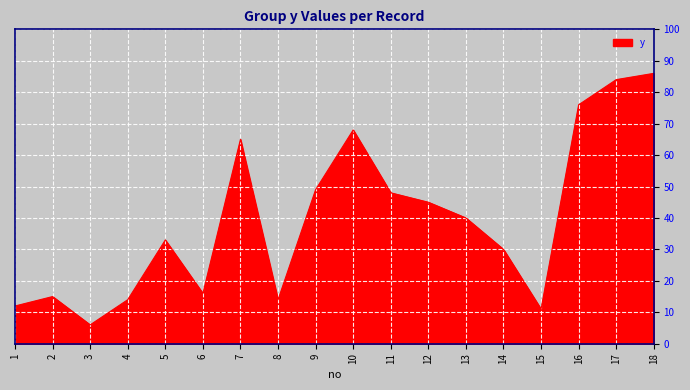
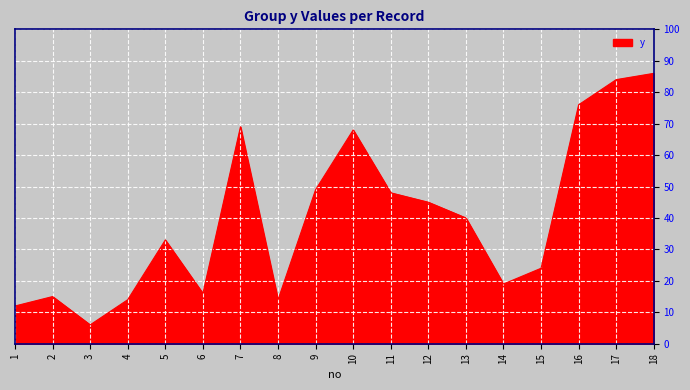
7: 65 -> 69
14: 30 -> 19
15: 11 -> 24
